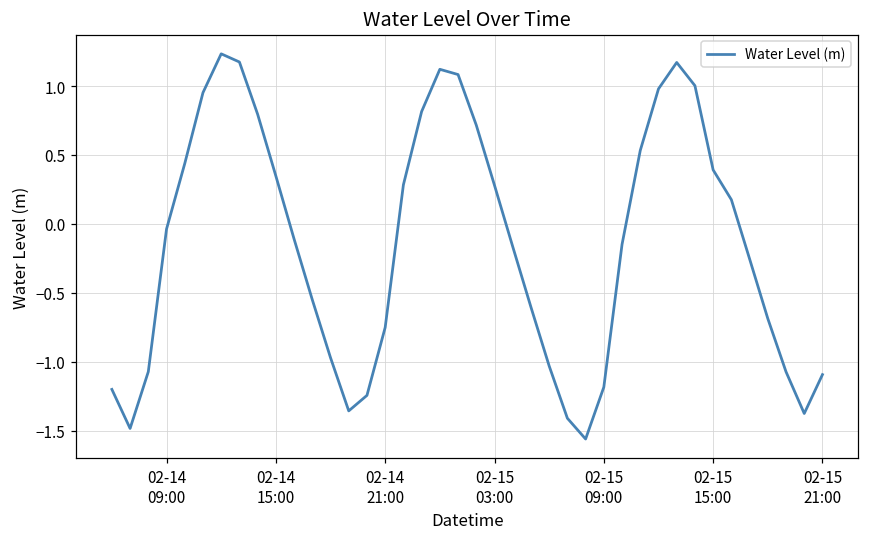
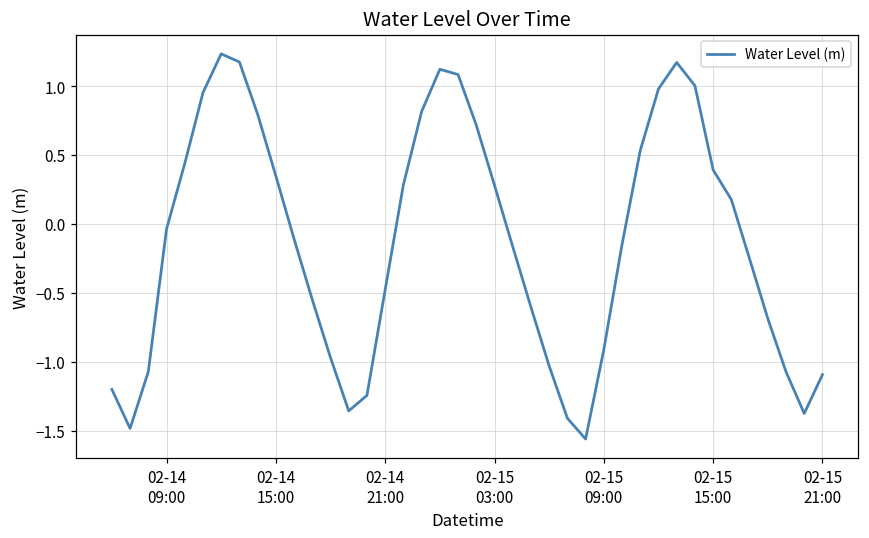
02-14 21:00: -0.75 -> -0.48
02-15 09:00: -1.18 -> -0.91
